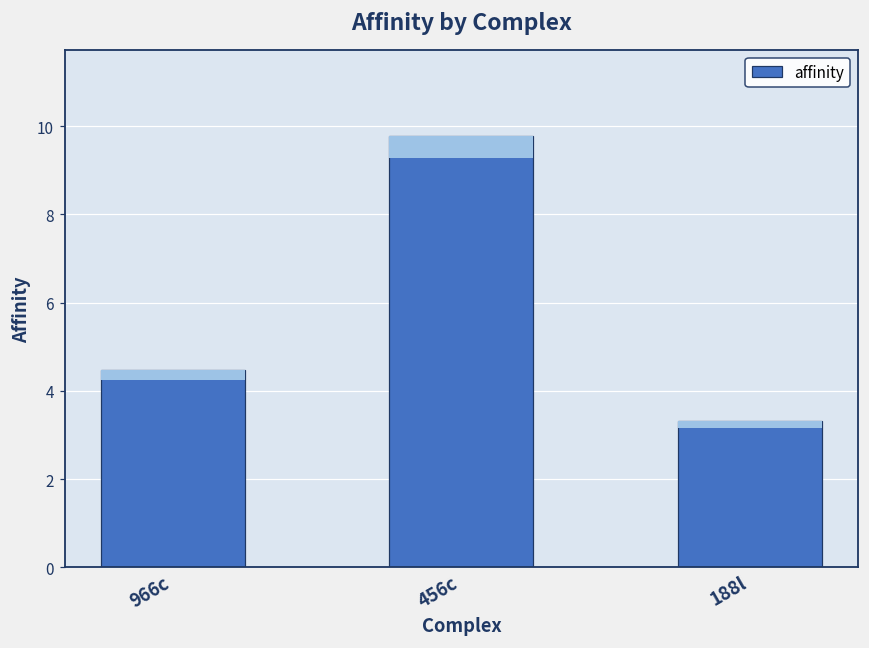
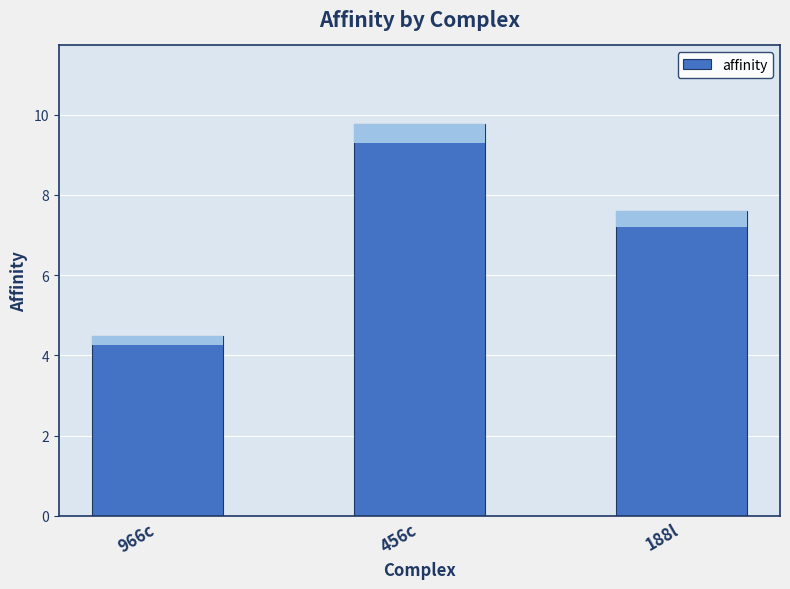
188l: 3.3 -> 7.6
